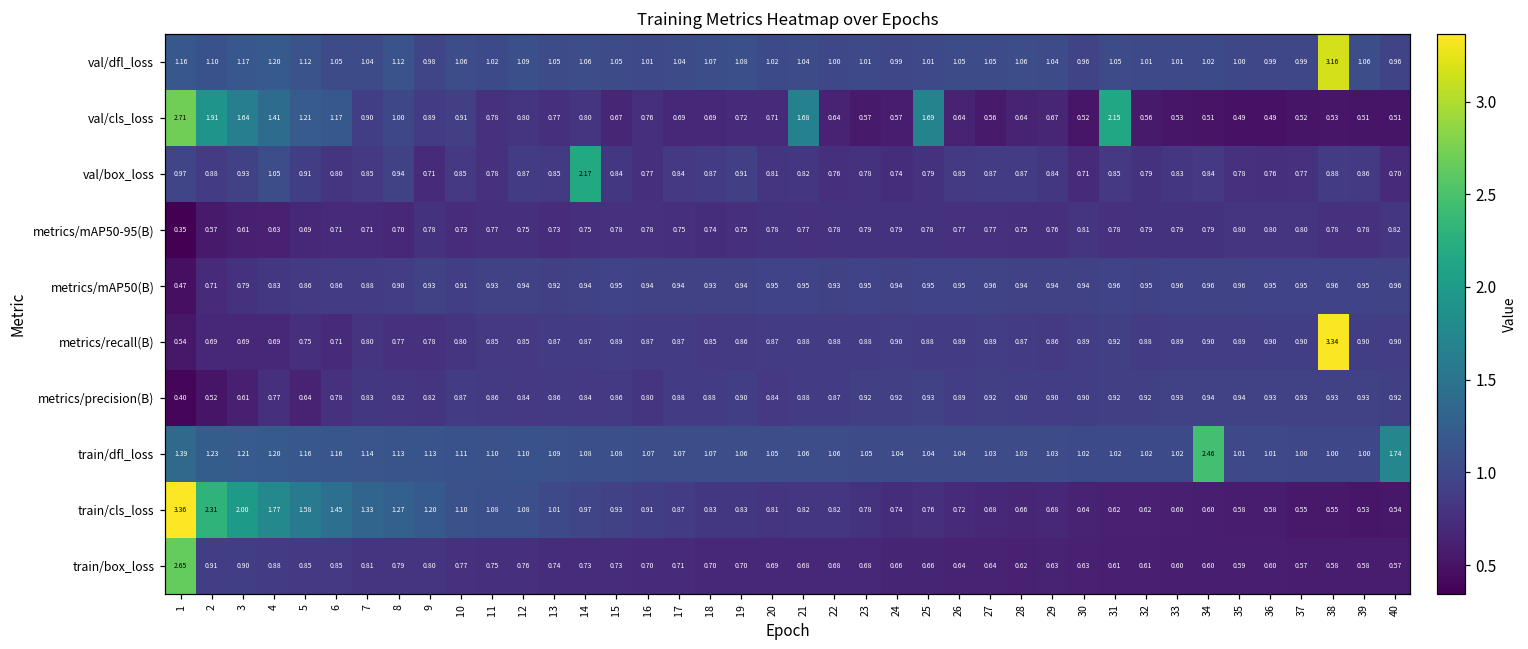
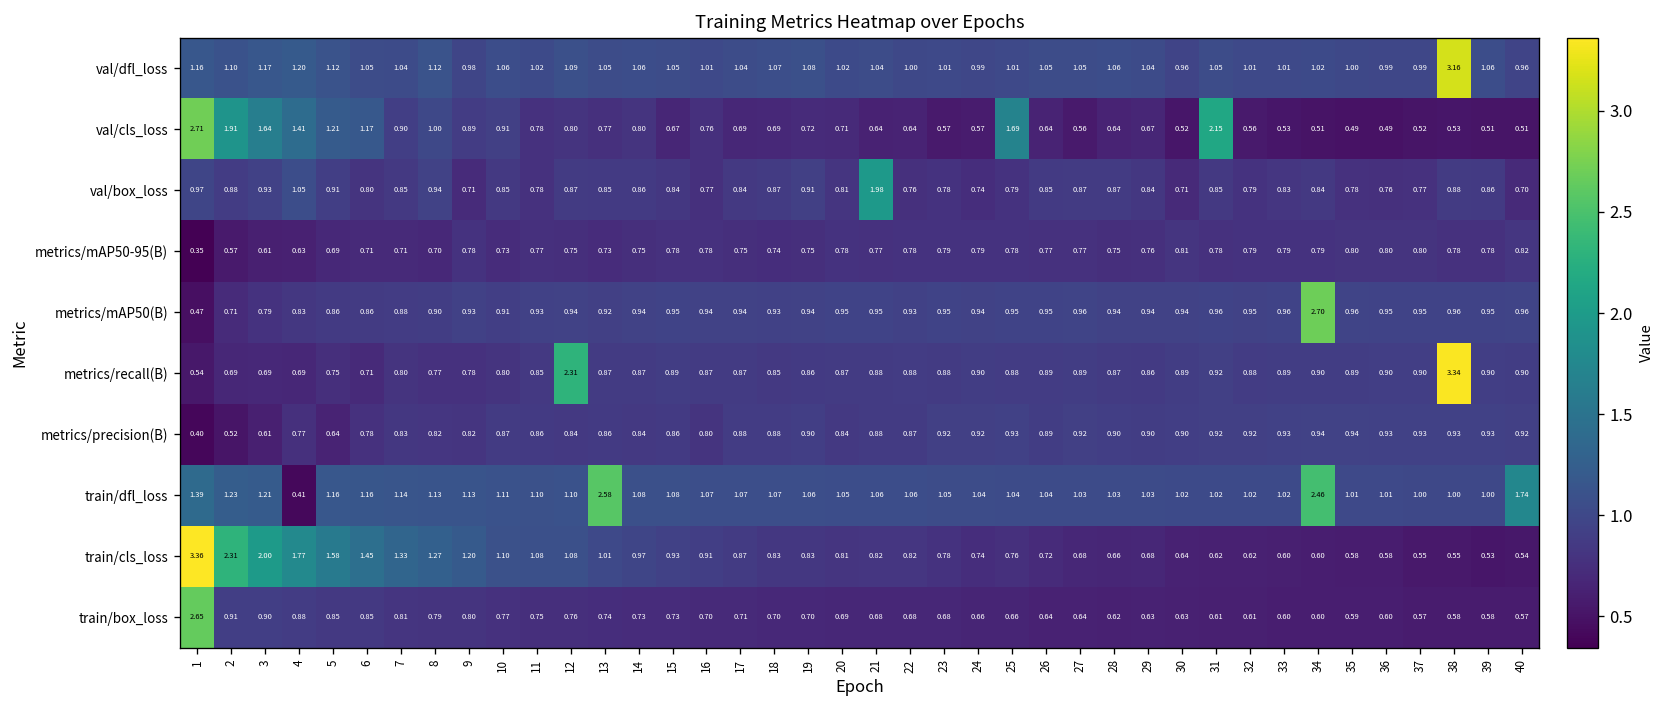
val/cls_loss, 21: 1.68 -> 0.64
val/box_loss, 14: 2.17 -> 0.86
val/box_loss, 21: 0.82 -> 1.98
metrics/mAP50(B), 34: 0.96 -> 2.70
metrics/recall(B), 12: 0.85 -> 2.31
train/dfl_loss, 4: 1.20 -> 0.41
train/dfl_loss, 13: 1.09 -> 2.58
